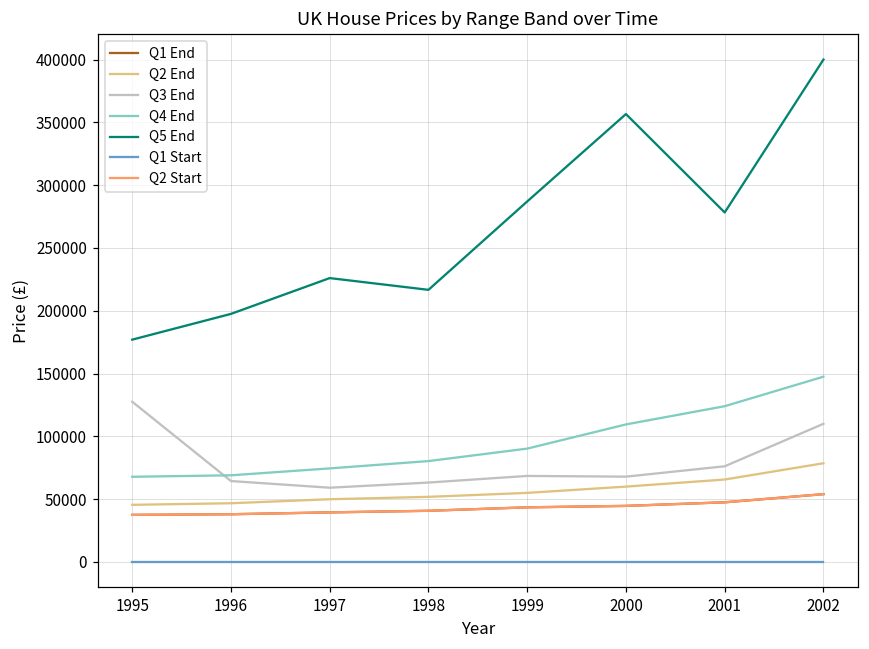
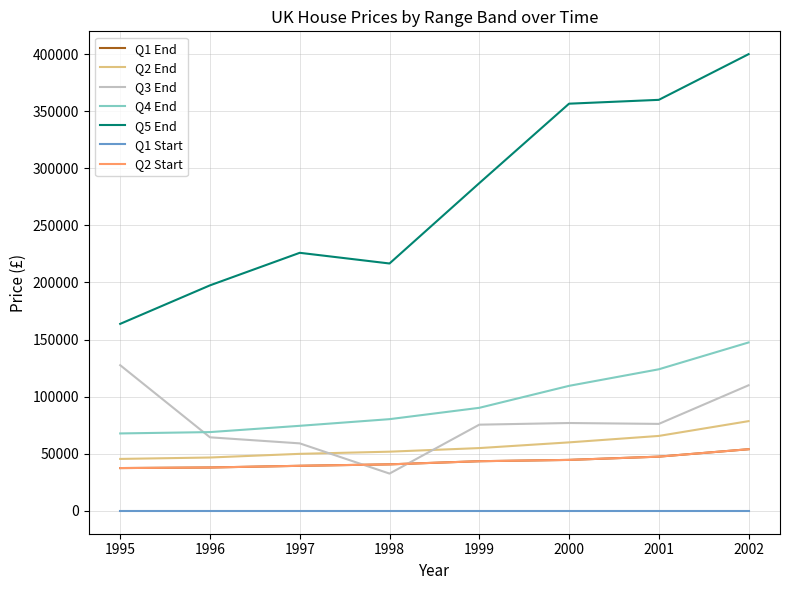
Q5 End, 1995: 177000 -> 164000
Q3 End, 1998: 63000 -> 33000
Q3 End, 1999: 69000 -> 76000
Q3 End, 2000: 68000 -> 77000
Q5 End, 2001: 278000 -> 360000
